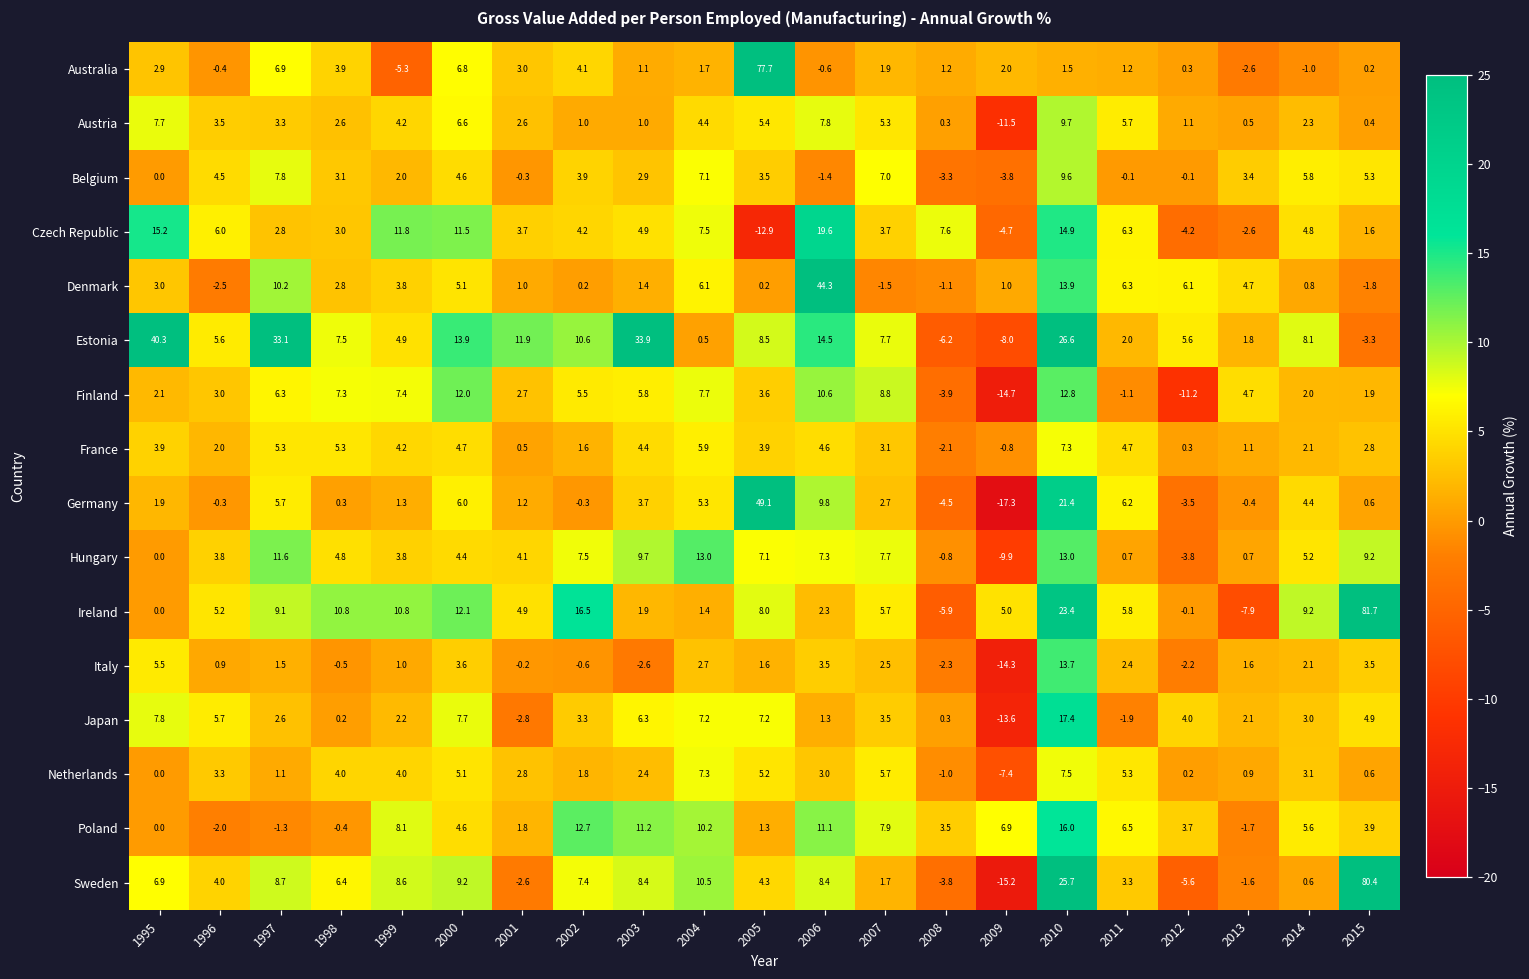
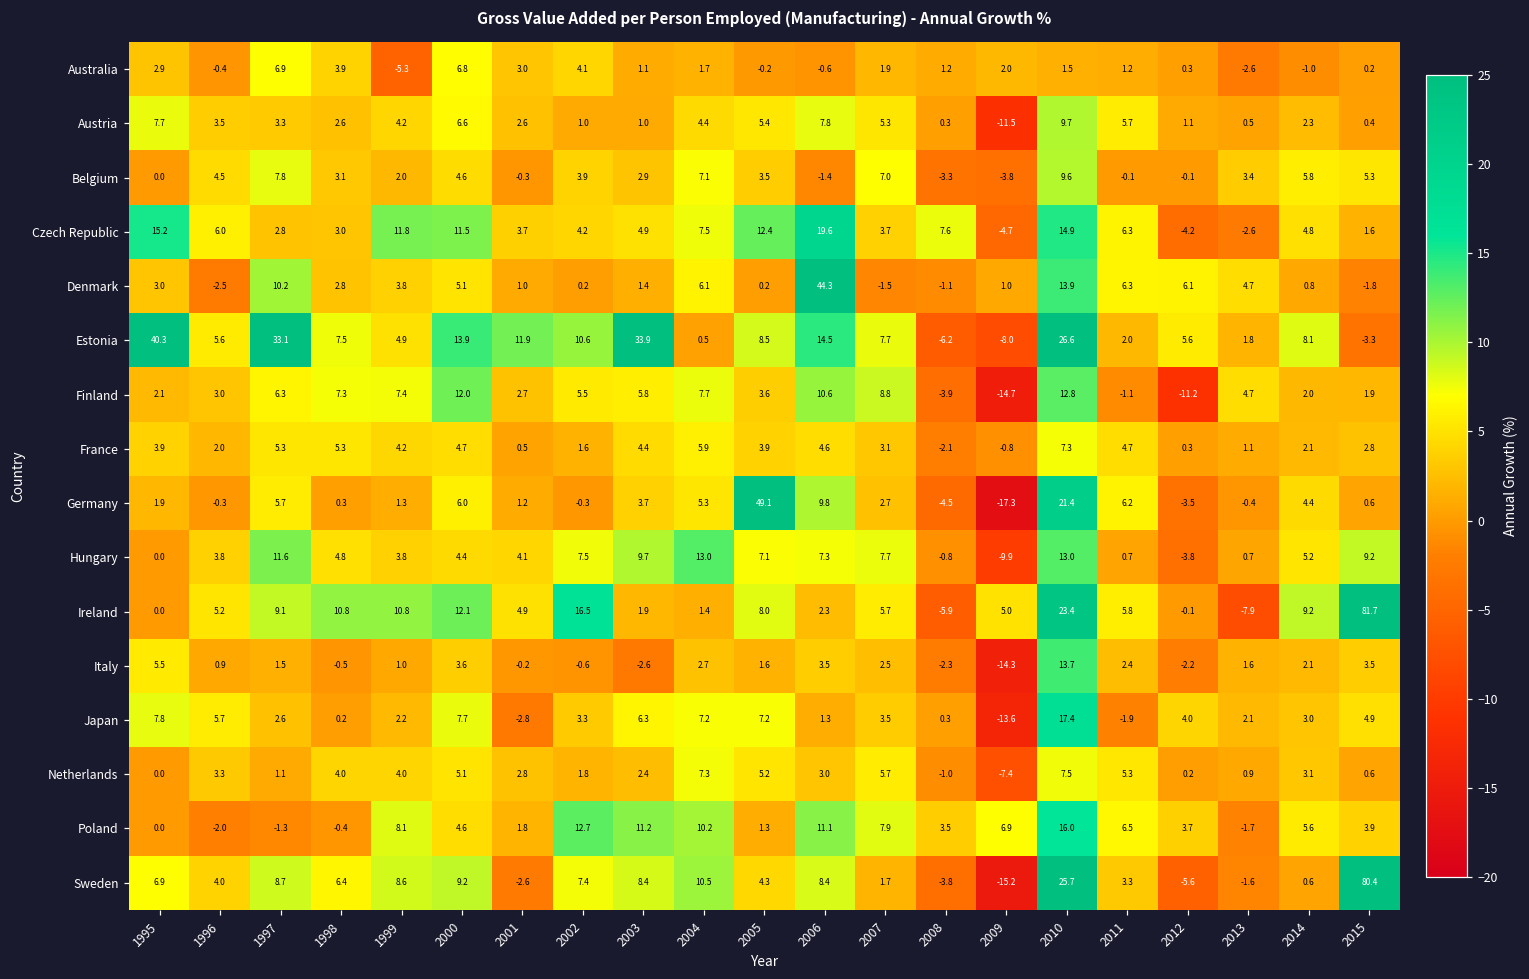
Australia, 2005: 77.7 -> -0.2
Czech Republic, 2005: -12.9 -> 12.4
